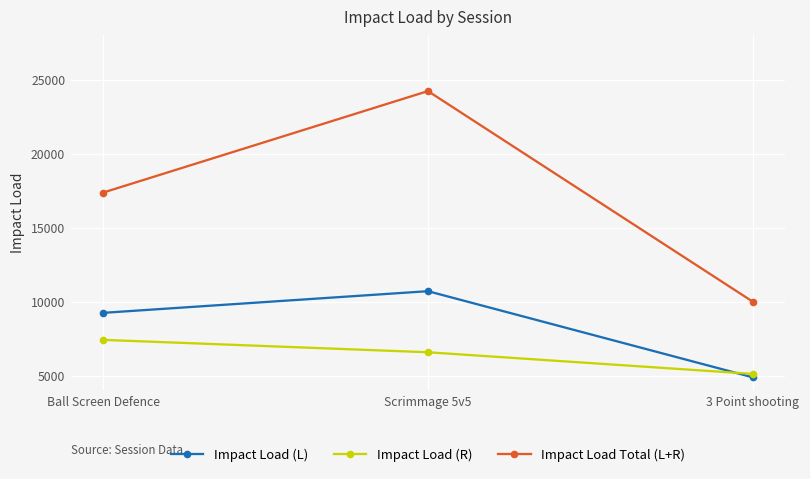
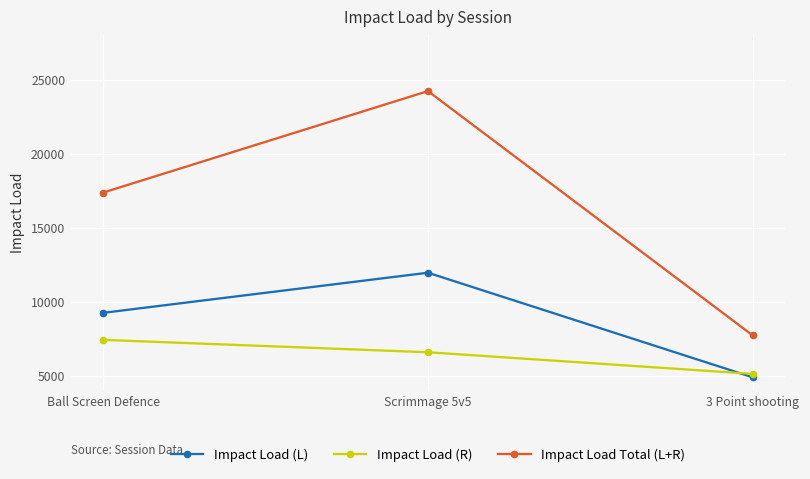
Impact Load (L), Scrimmage 5v5: 10700 -> 11900
Impact Load Total (L+R), 3 Point shooting: 10000 -> 7700
